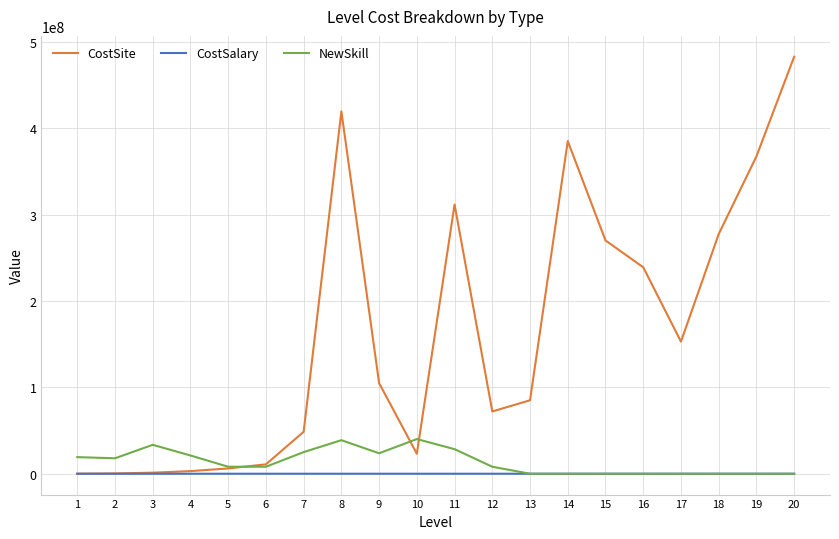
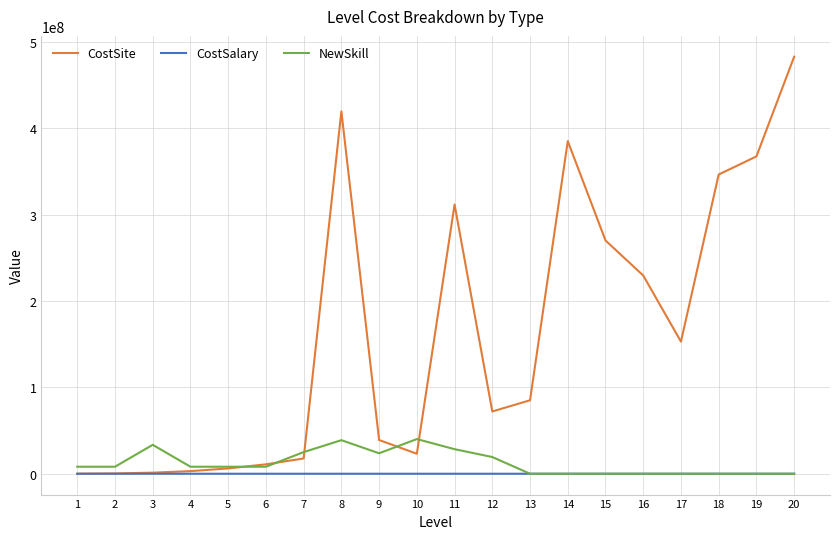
NewSkill, 1: 20000000 -> 10000000
NewSkill, 2: 20000000 -> 10000000
NewSkill, 4: 20000000 -> 10000000
CostSite, 7: 50000000 -> 20000000
CostSite, 9: 100000000 -> 40000000
NewSkill, 12: 10000000 -> 20000000
CostSite, 16: 240000000 -> 230000000
CostSite, 18: 280000000 -> 350000000
